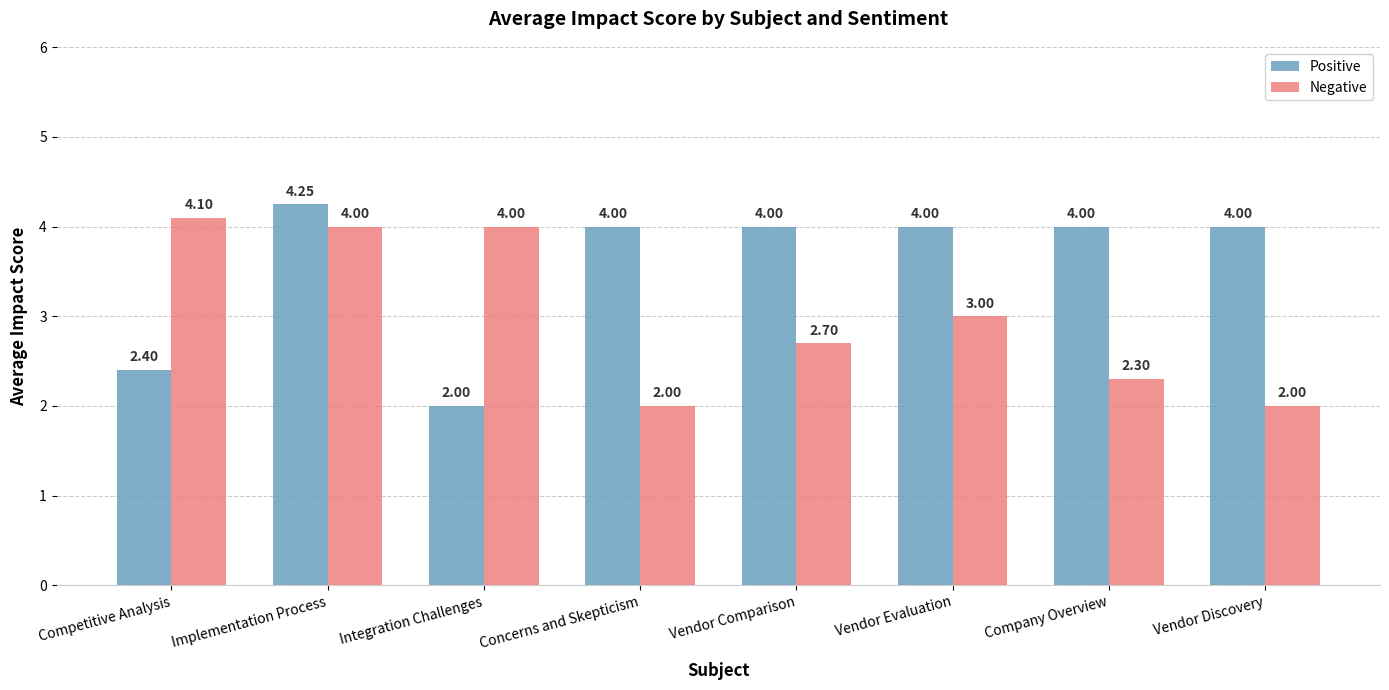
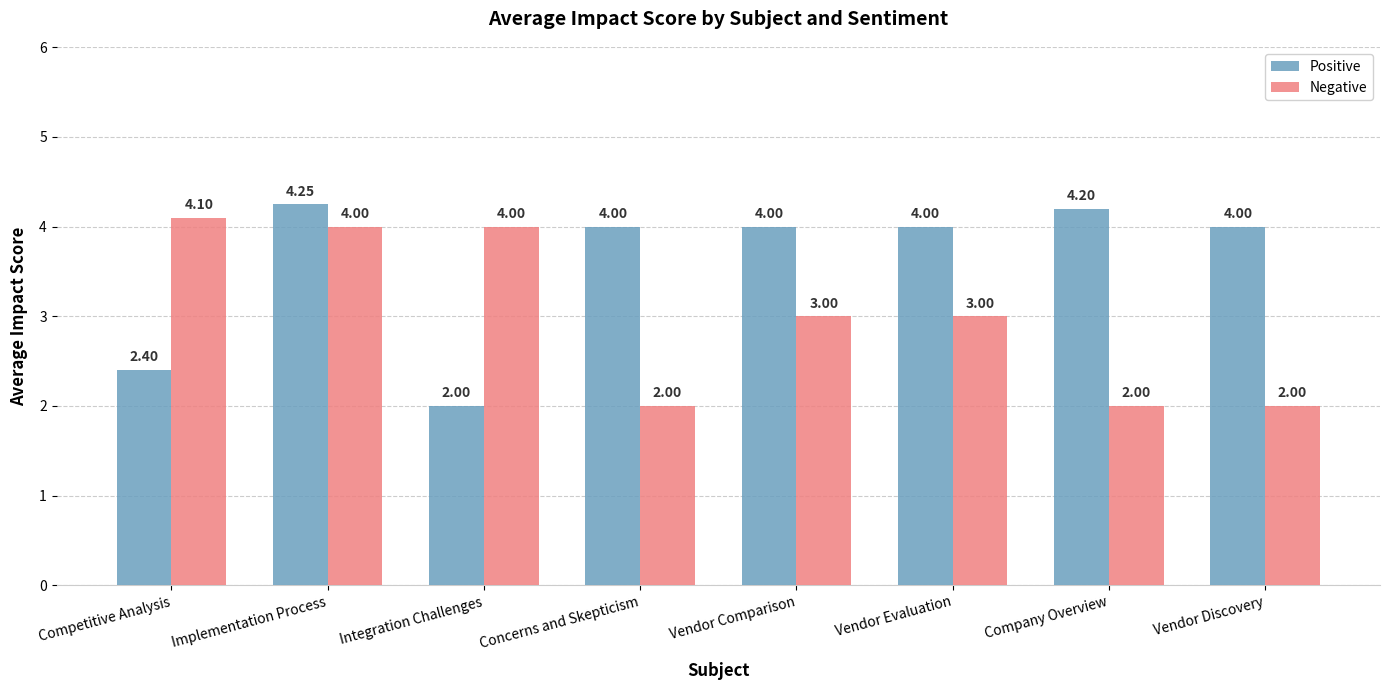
Negative, Vendor Comparison: 2.70 -> 3.00
Positive, Company Overview: 4.00 -> 4.20
Negative, Company Overview: 2.30 -> 2.00
